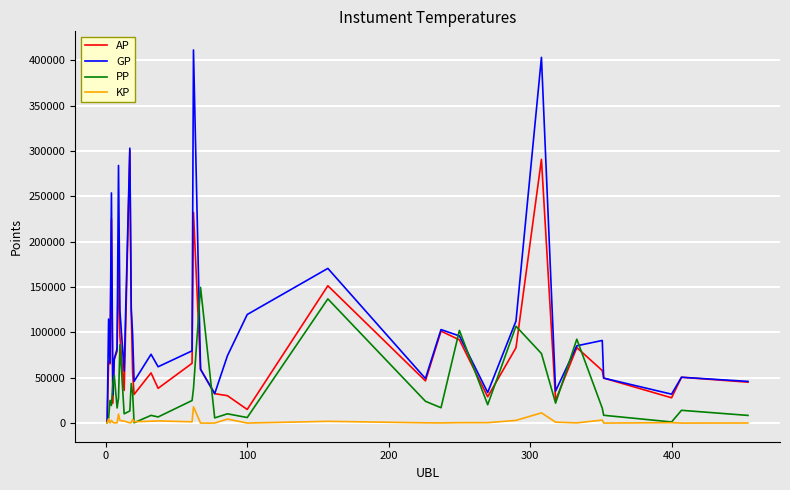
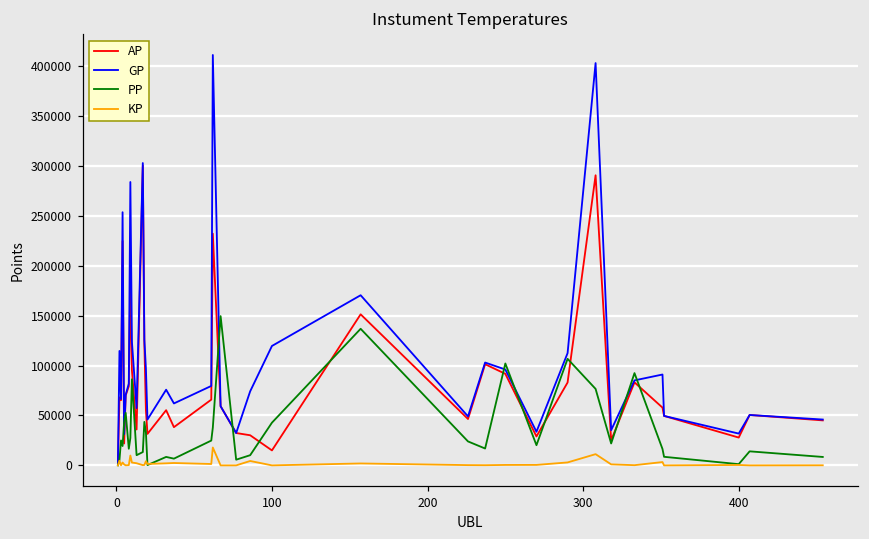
PP, 100: 10000 -> 40000
